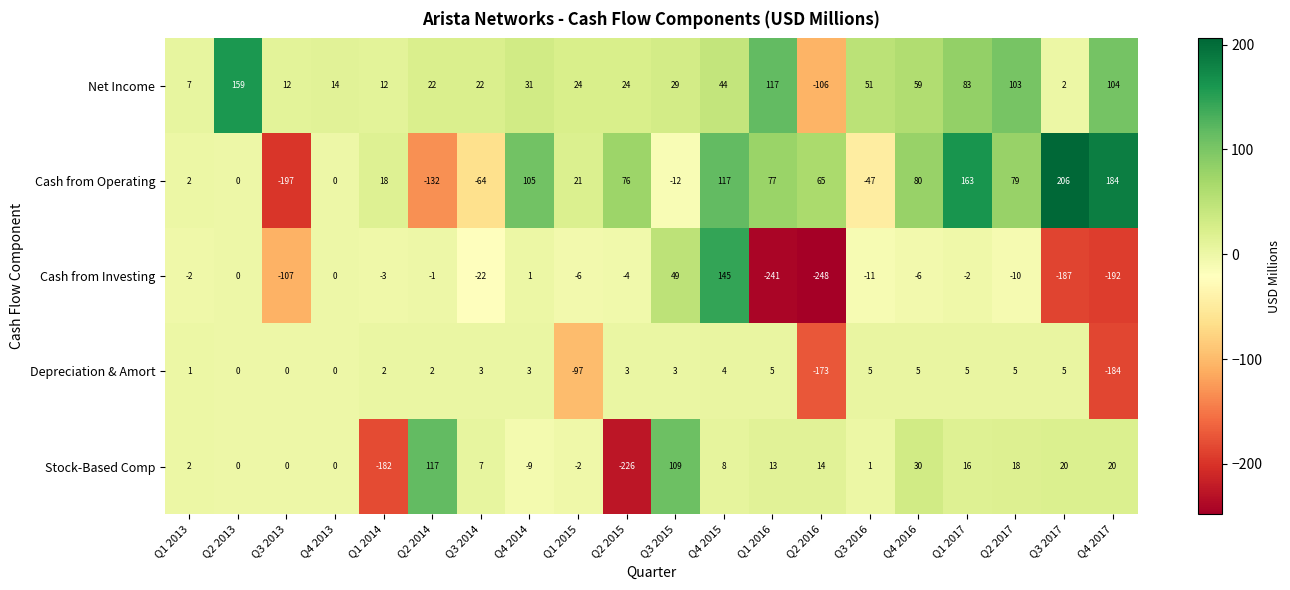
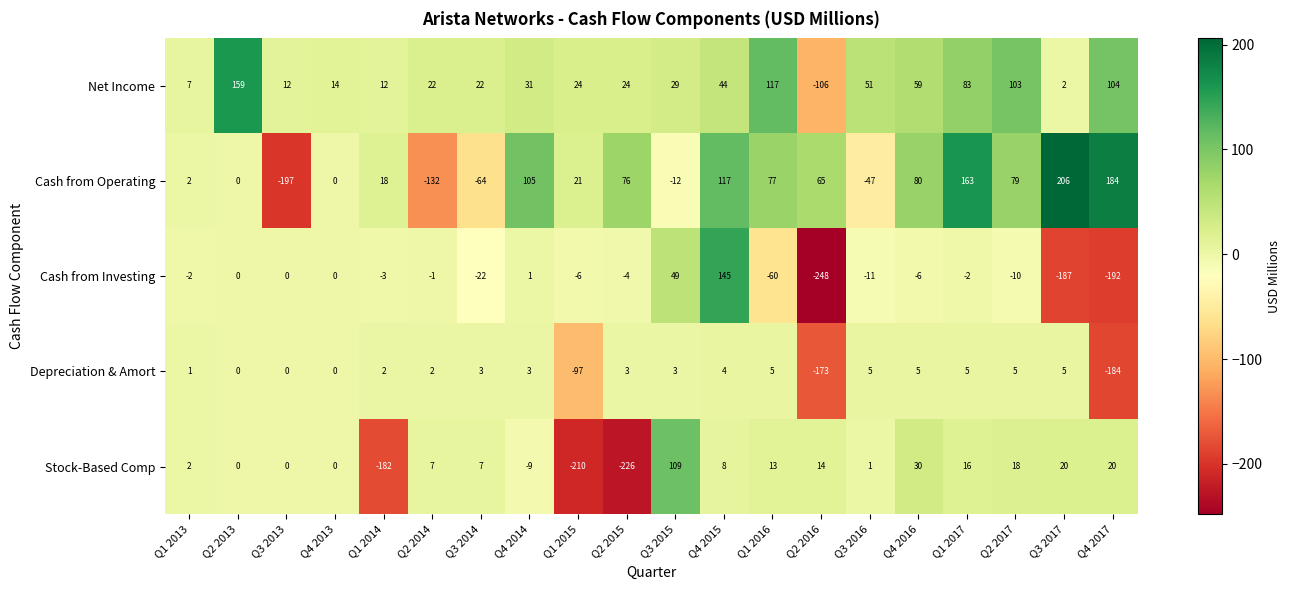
Cash from Investing, Q3 2013: -107 -> 0
Cash from Investing, Q1 2016: -241 -> -60
Stock-Based Comp, Q2 2014: 117 -> 7
Stock-Based Comp, Q1 2015: -2 -> -210
